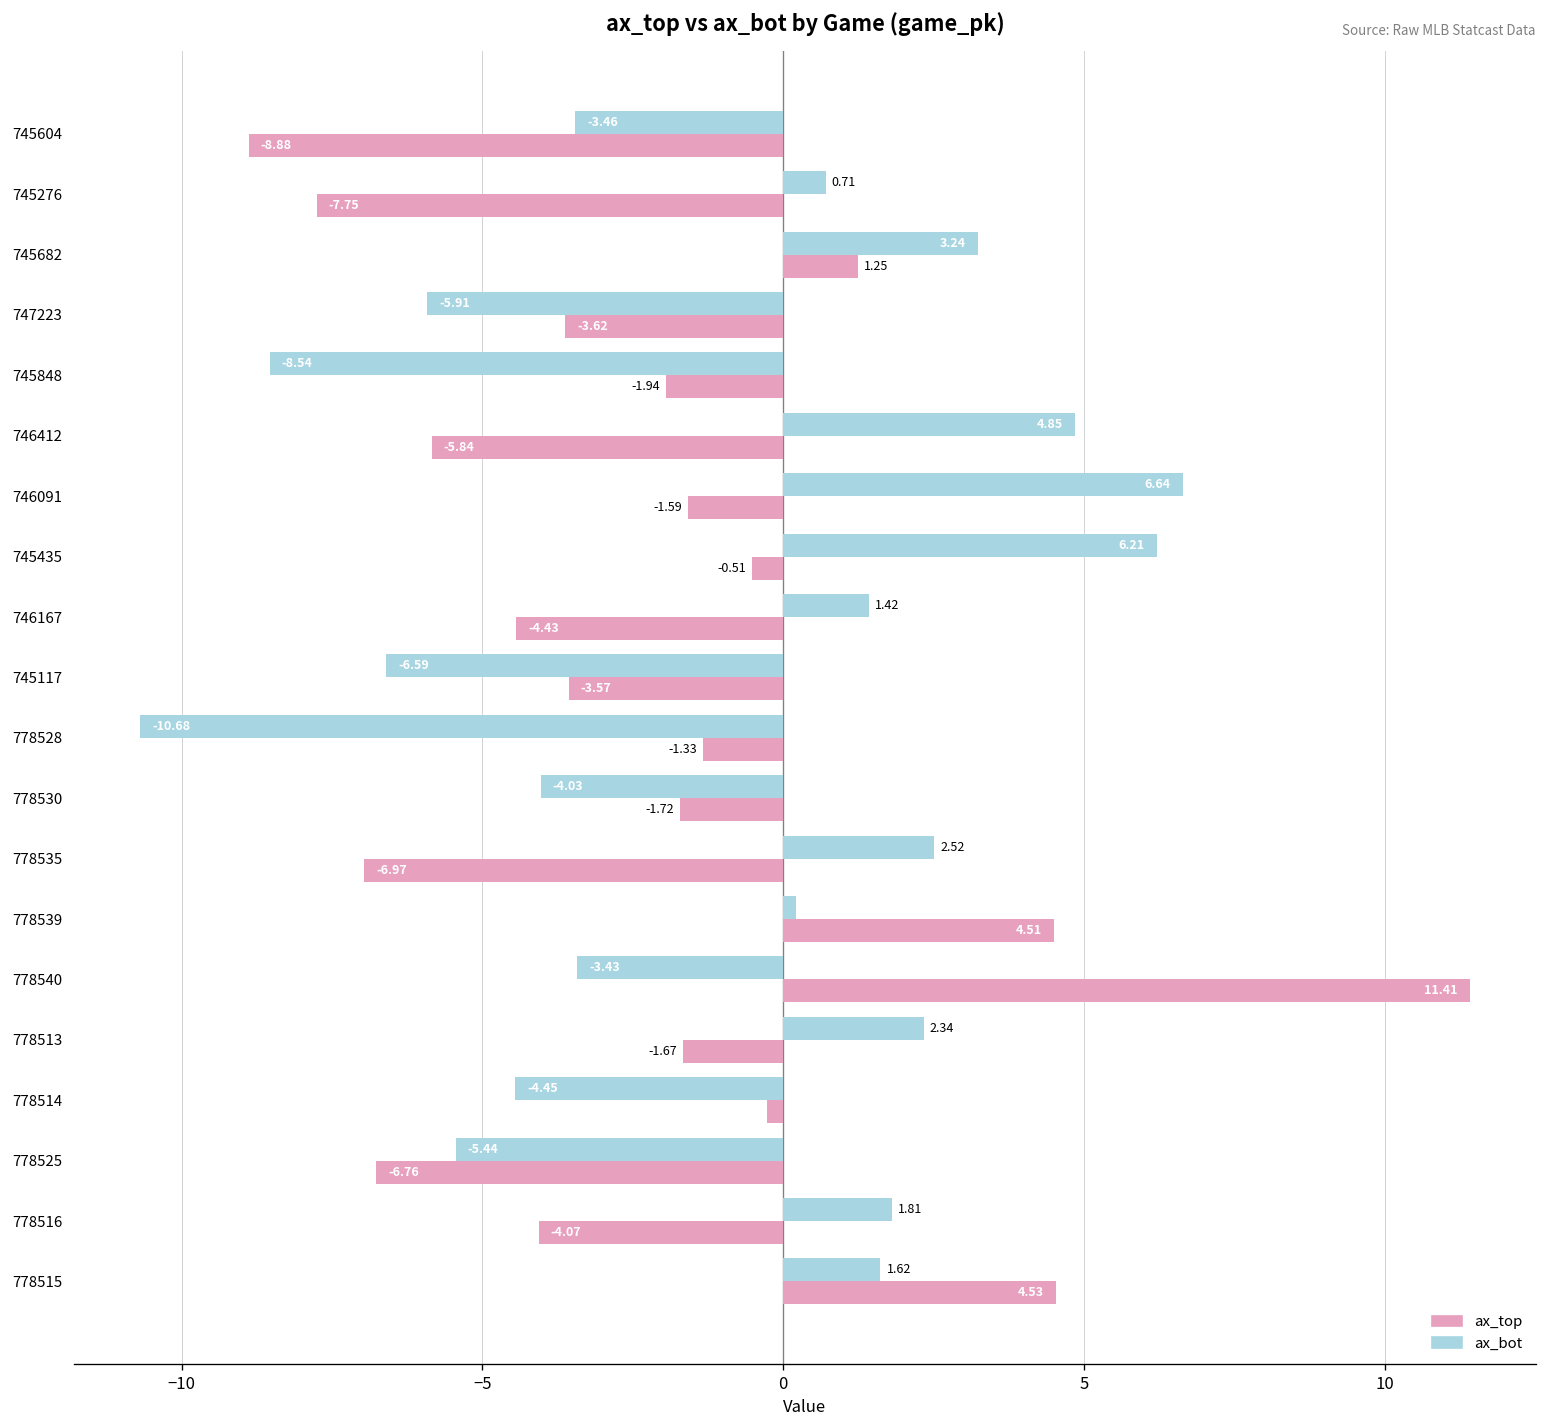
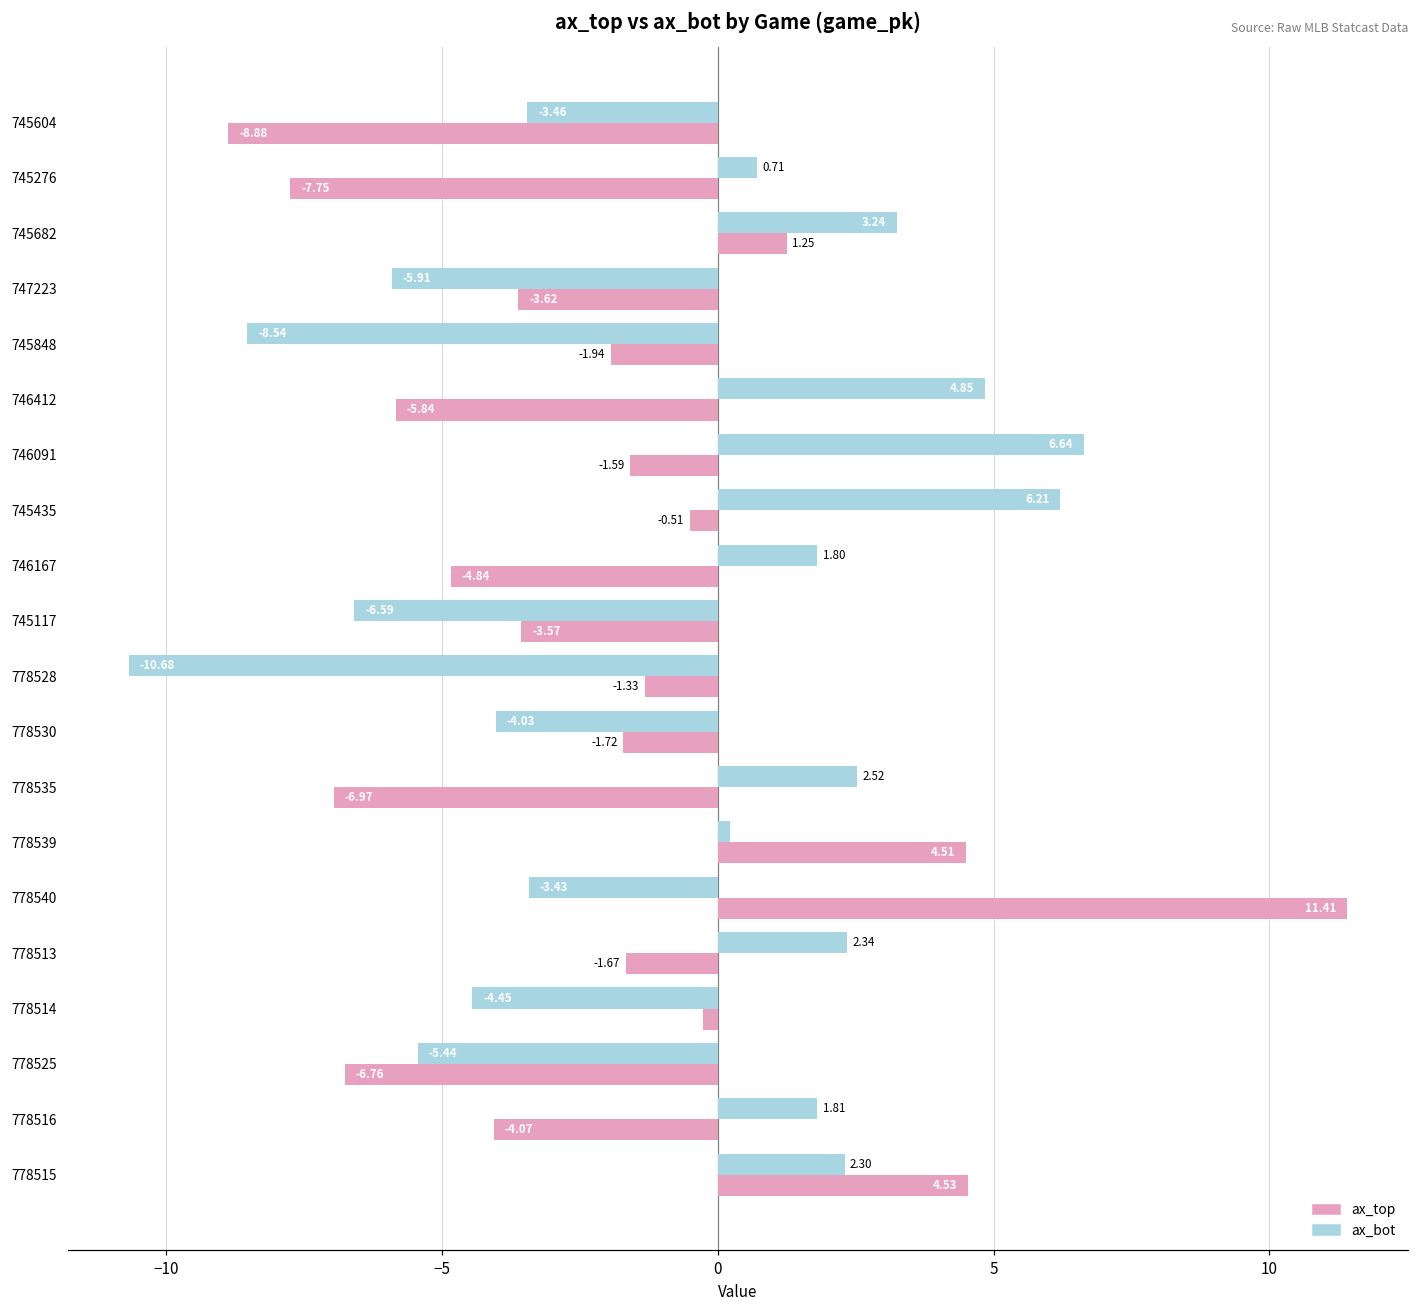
ax_bot, 746167: 1.42 -> 1.80
ax_top, 746167: -4.43 -> -4.84
ax_bot, 778515: 1.62 -> 2.30
